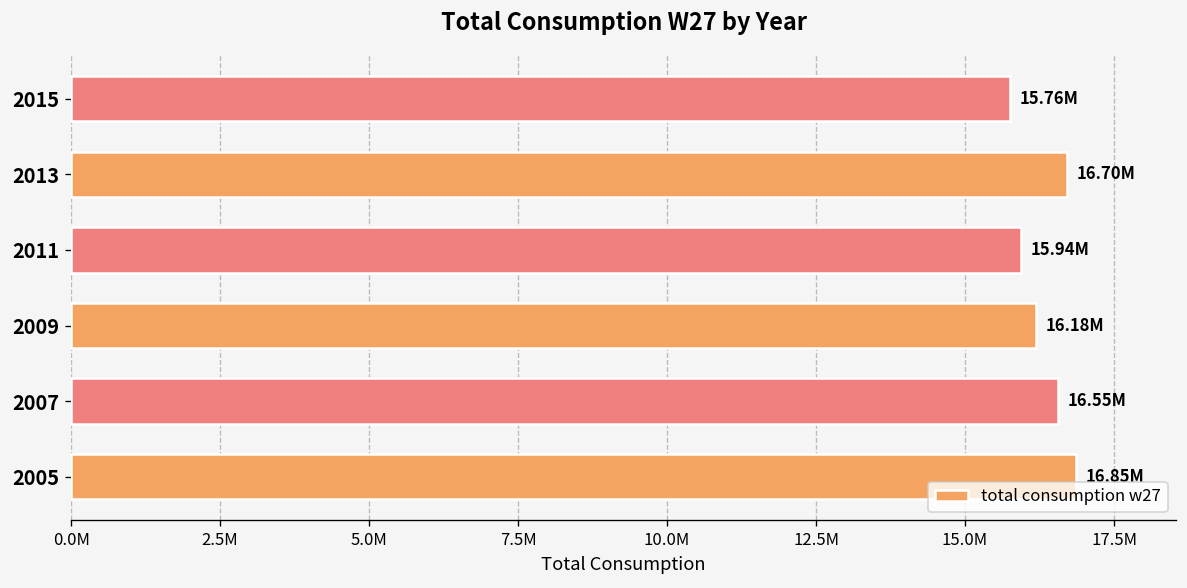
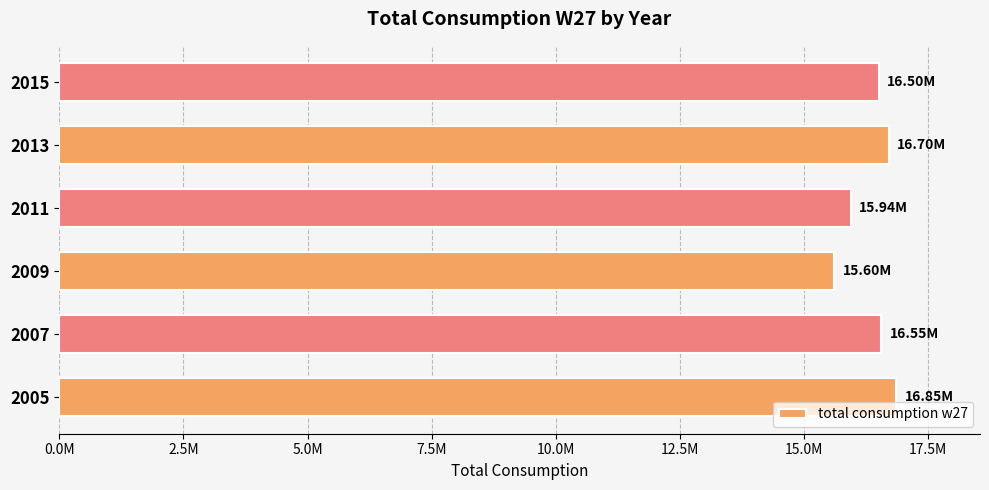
2015: 15.76M -> 16.50M
2009: 16.18M -> 15.60M
